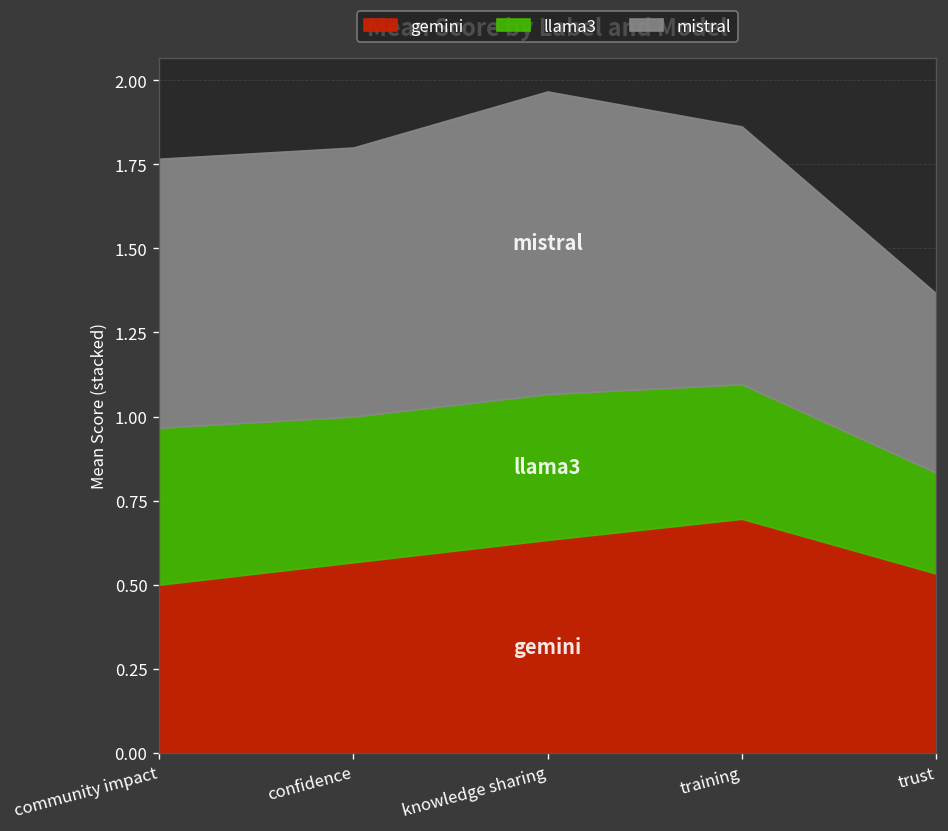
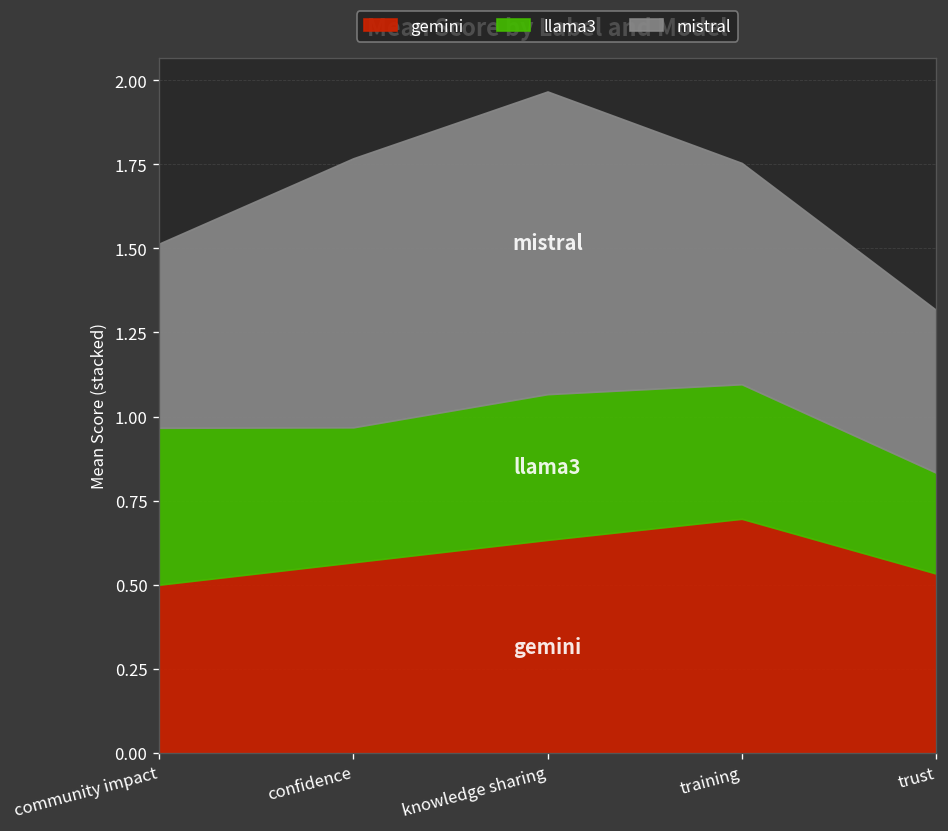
mistral, community impact: 0.80 -> 0.55
llama3, confidence: 0.43 -> 0.40
mistral, training: 0.77 -> 0.66
mistral, trust: 0.53 -> 0.48
